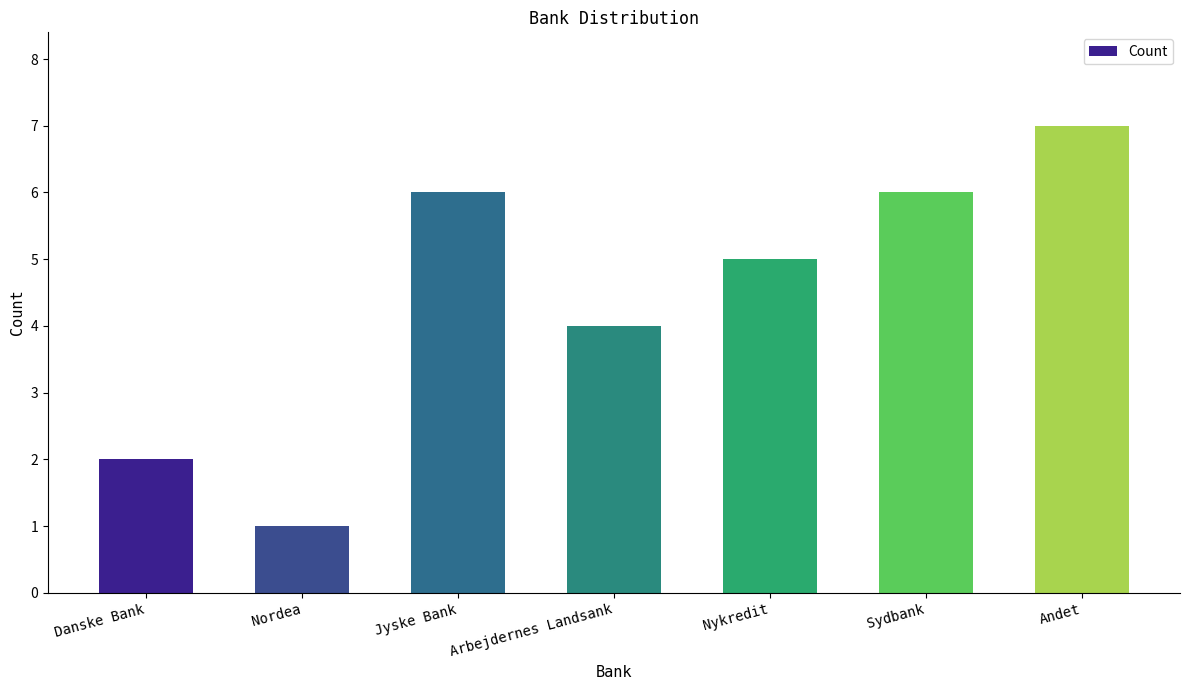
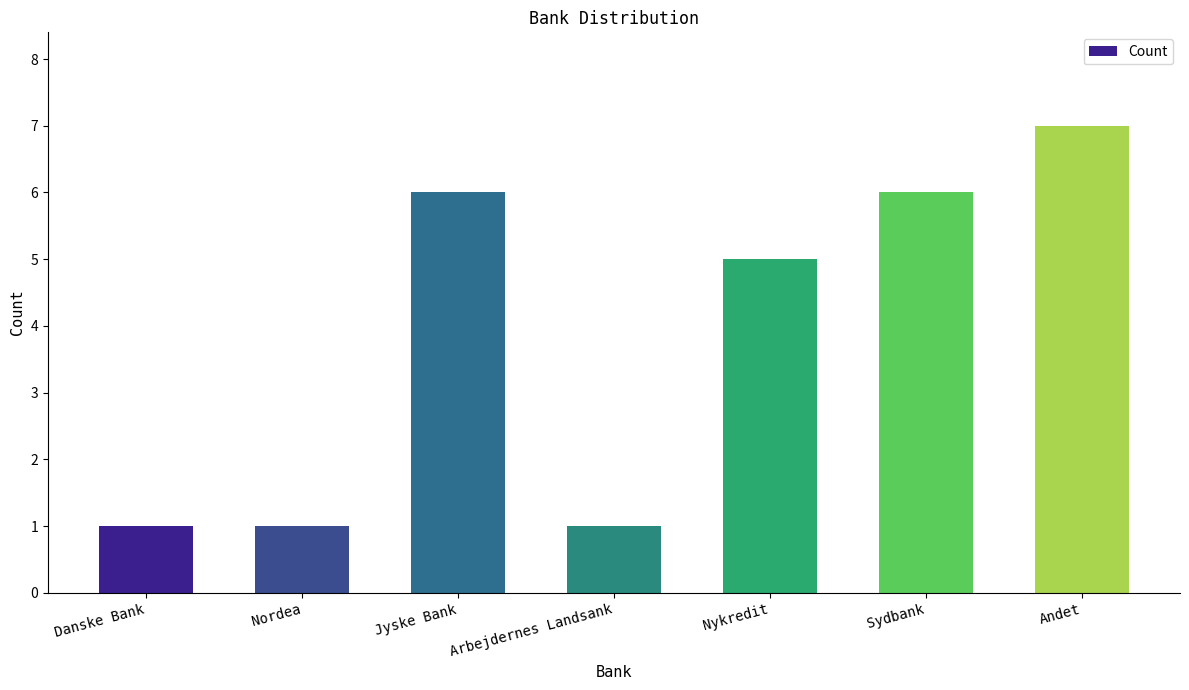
Danske Bank: 2 -> 1
Arbejdernes Landsank: 4 -> 1
